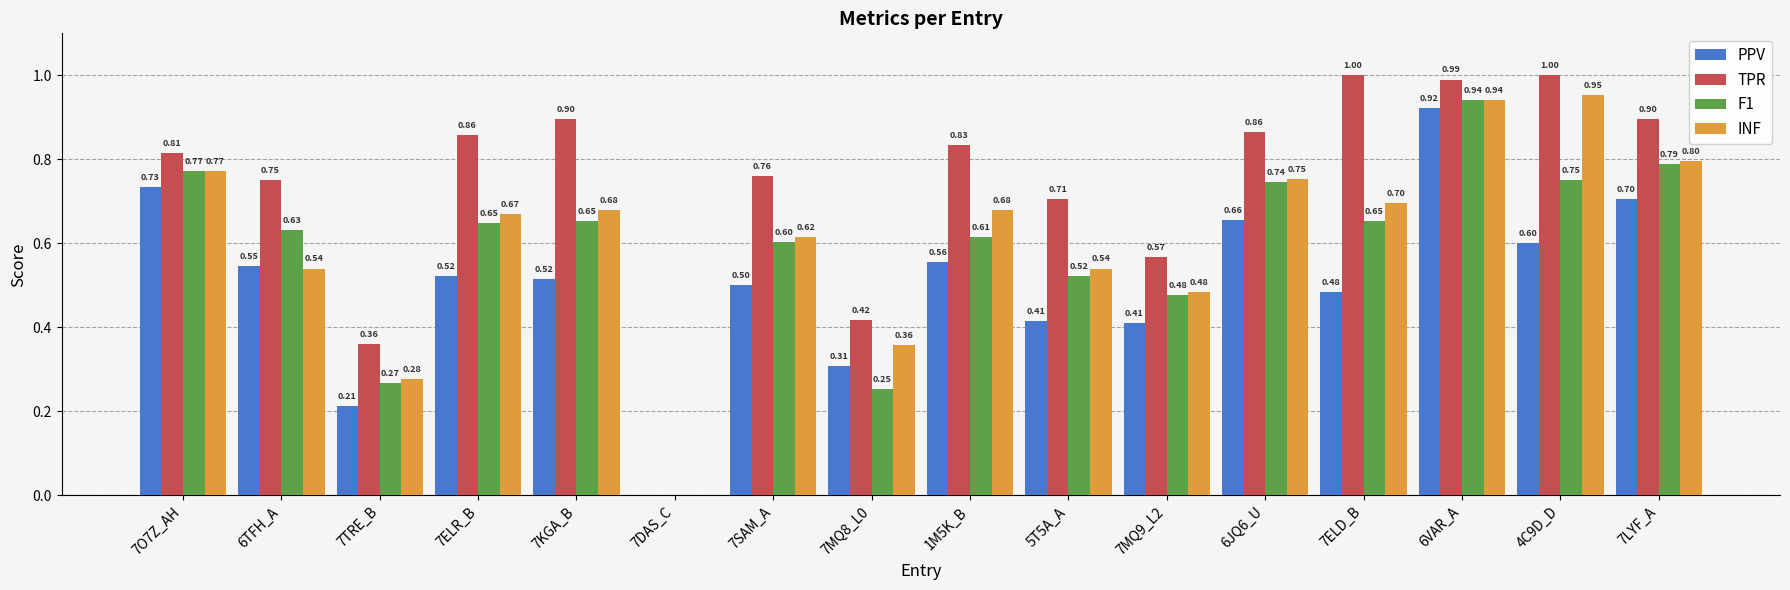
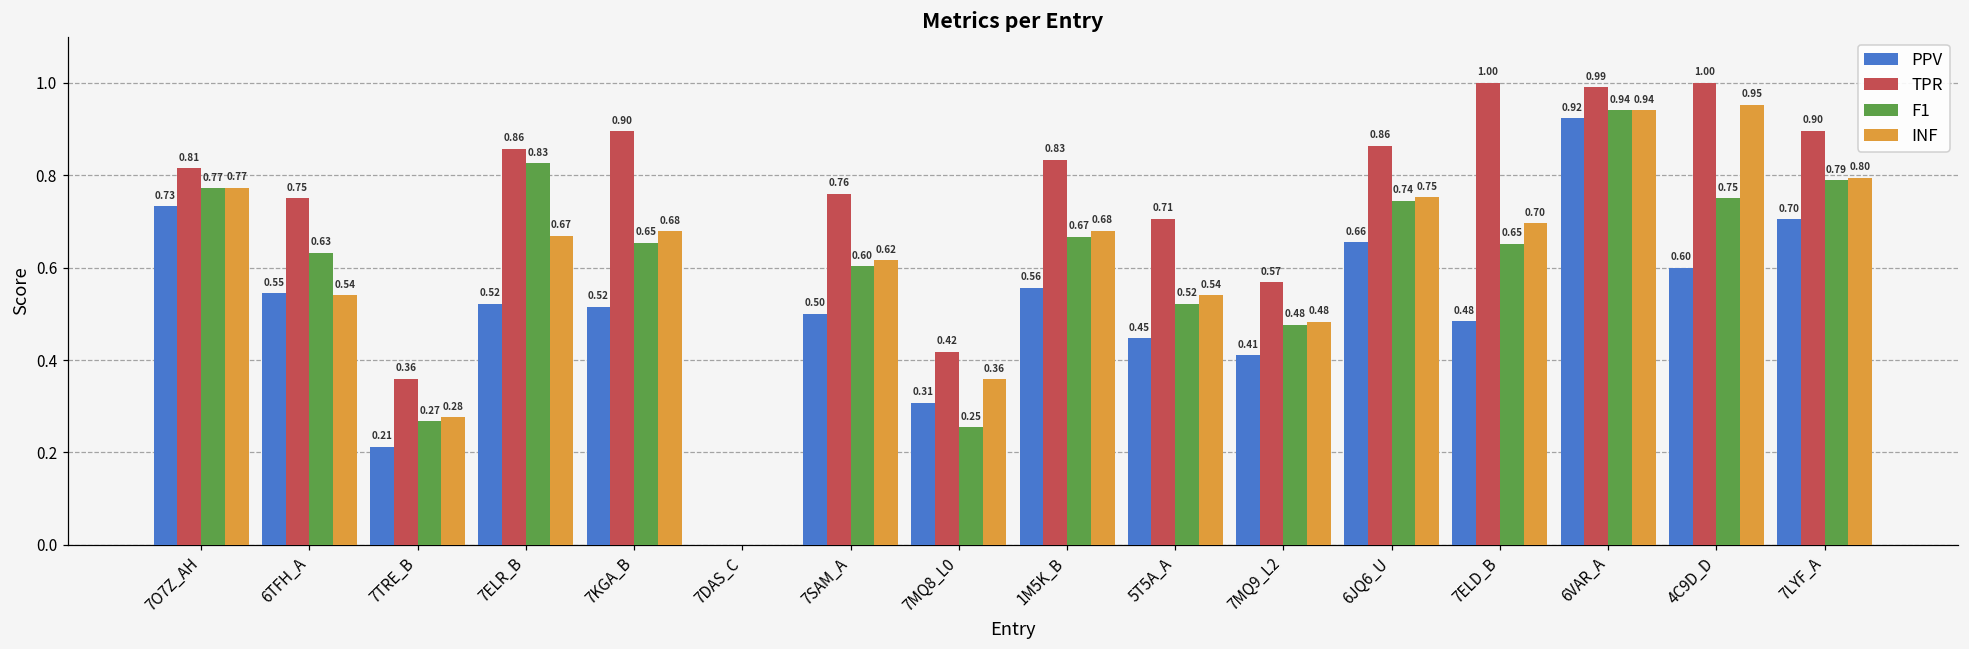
F1, 7ELR_B: 0.65 -> 0.83
F1, 1M5K_B: 0.61 -> 0.67
PPV, 5T5A_A: 0.41 -> 0.45
